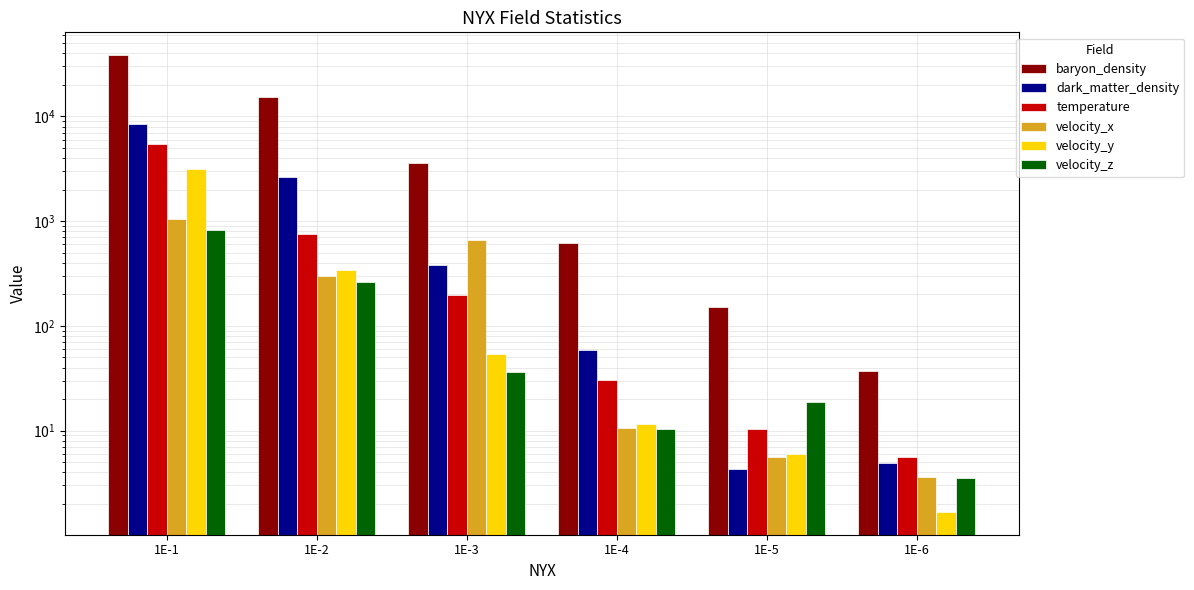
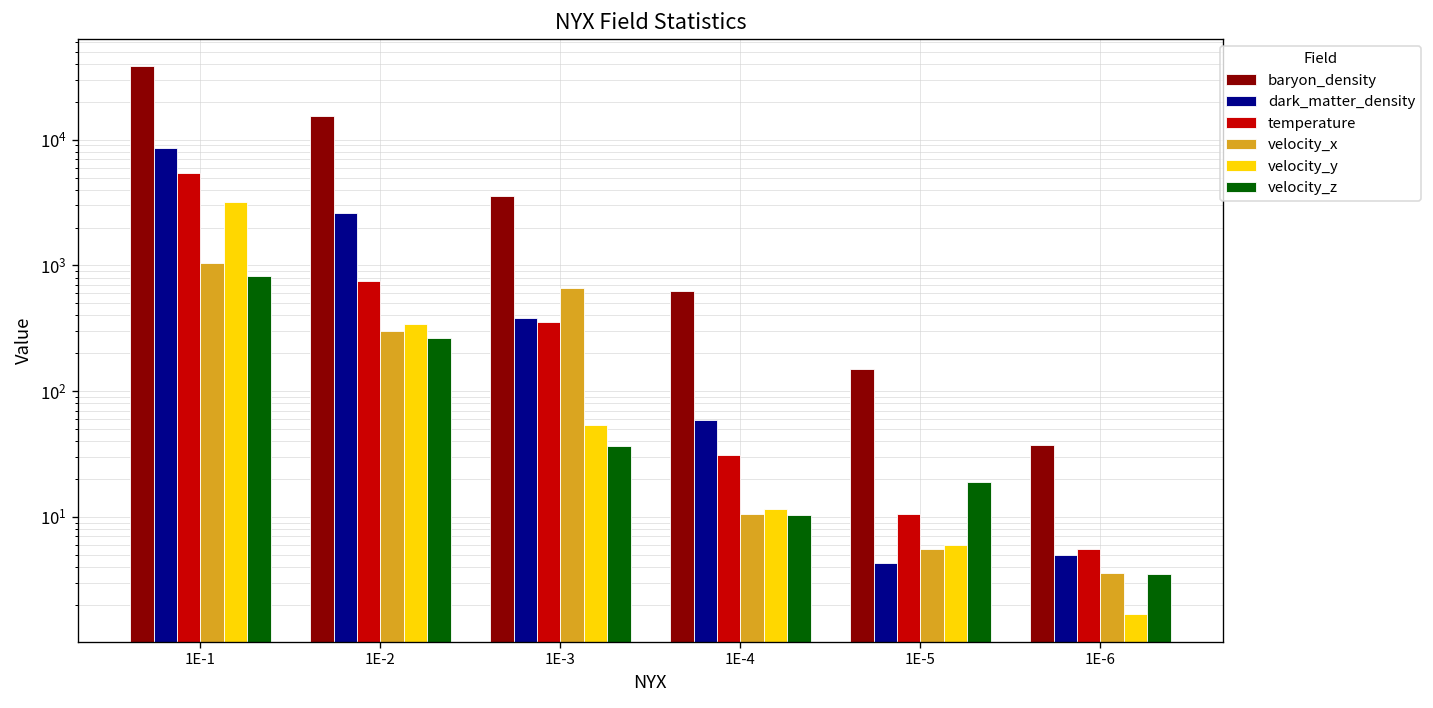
temperature, 1E-3: 200 -> 350
